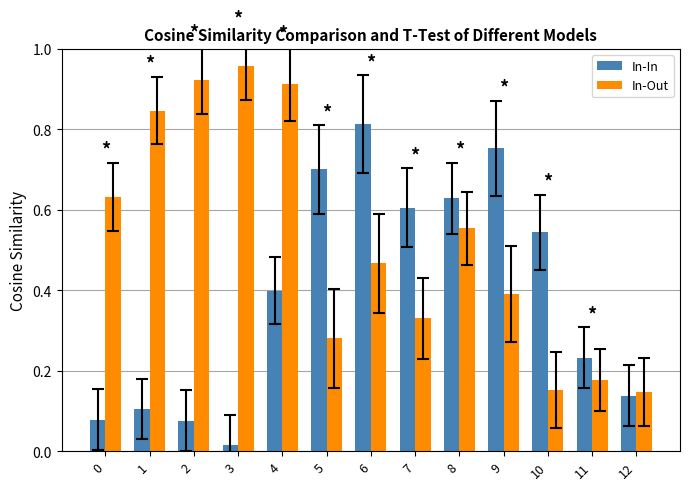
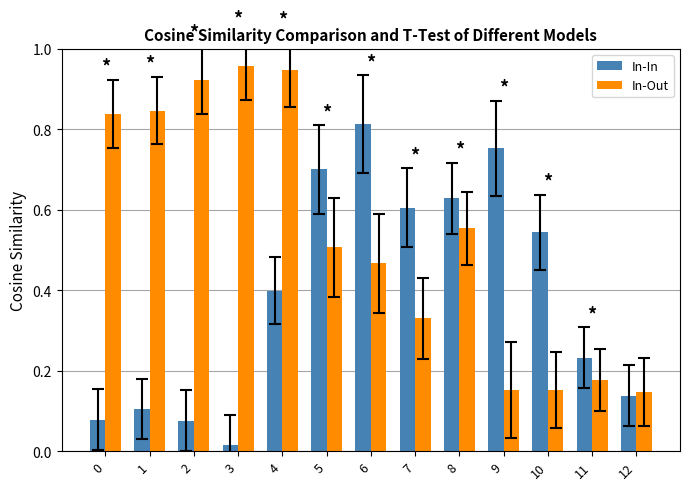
In-Out, 0: 0.63 -> 0.84
In-Out, 4: 0.91 -> 0.95
In-Out, 5: 0.28 -> 0.51
In-Out, 9: 0.39 -> 0.15
